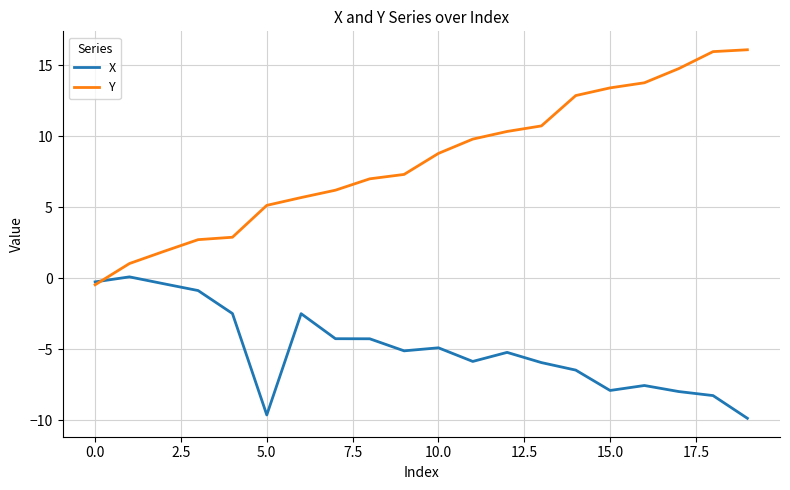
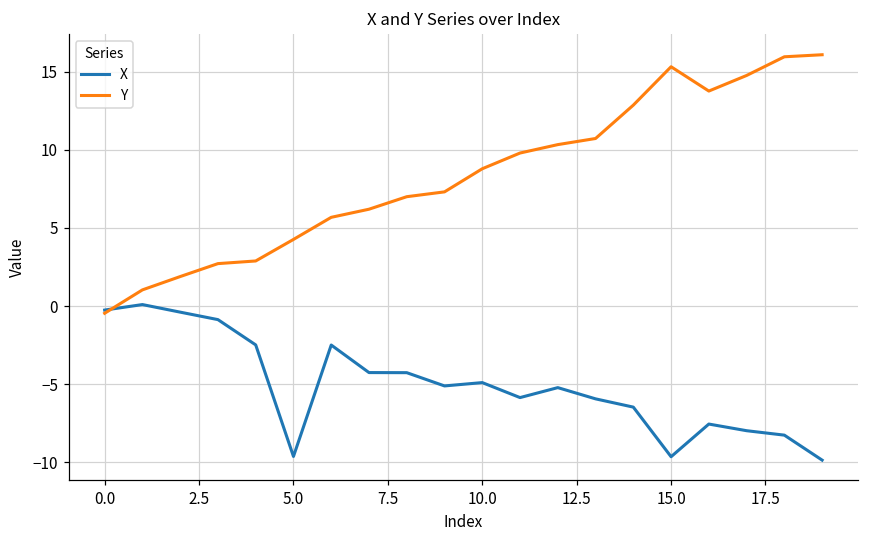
Y, 5.0: 5.1 -> 4.3
X, 15.0: -7.9 -> -9.6
Y, 15.0: 13.4 -> 15.3
